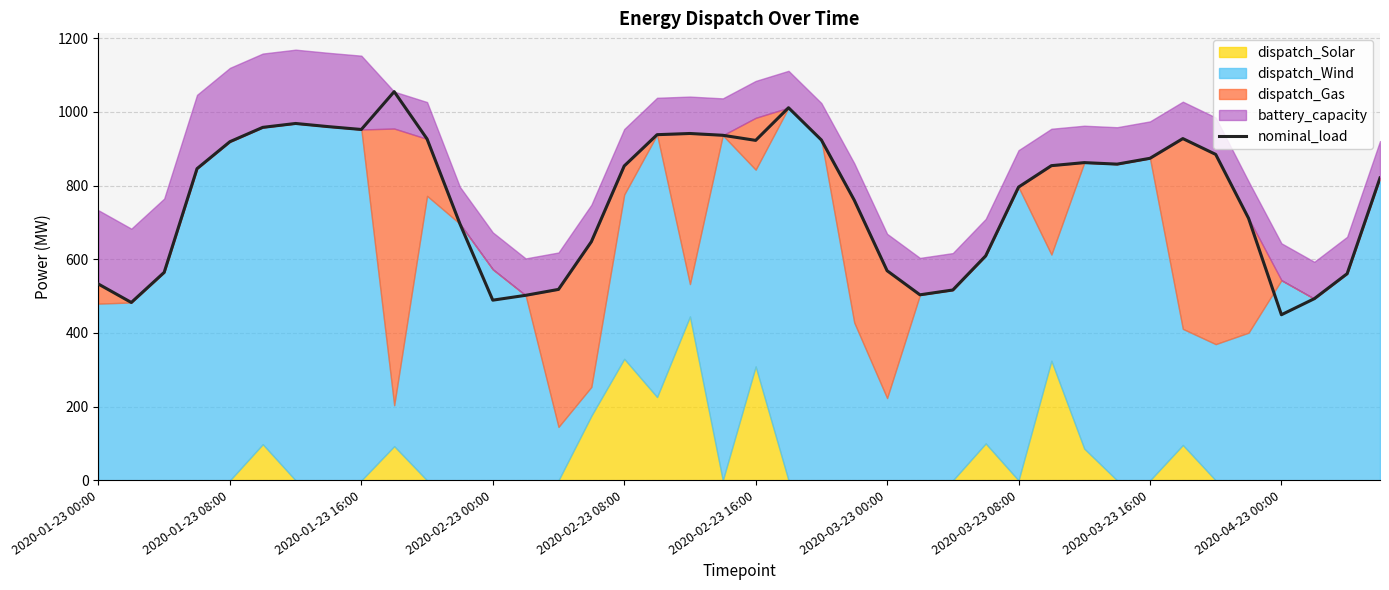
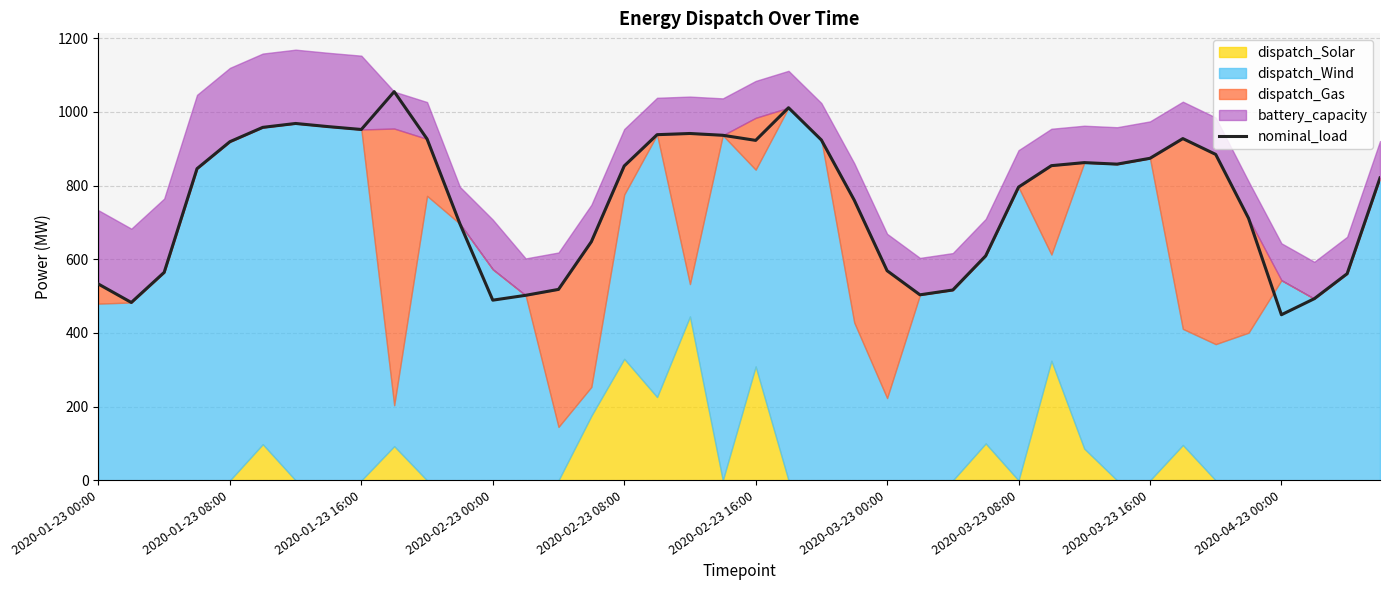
battery_capacity, 2020-02-23 00:00: 100 -> 130
